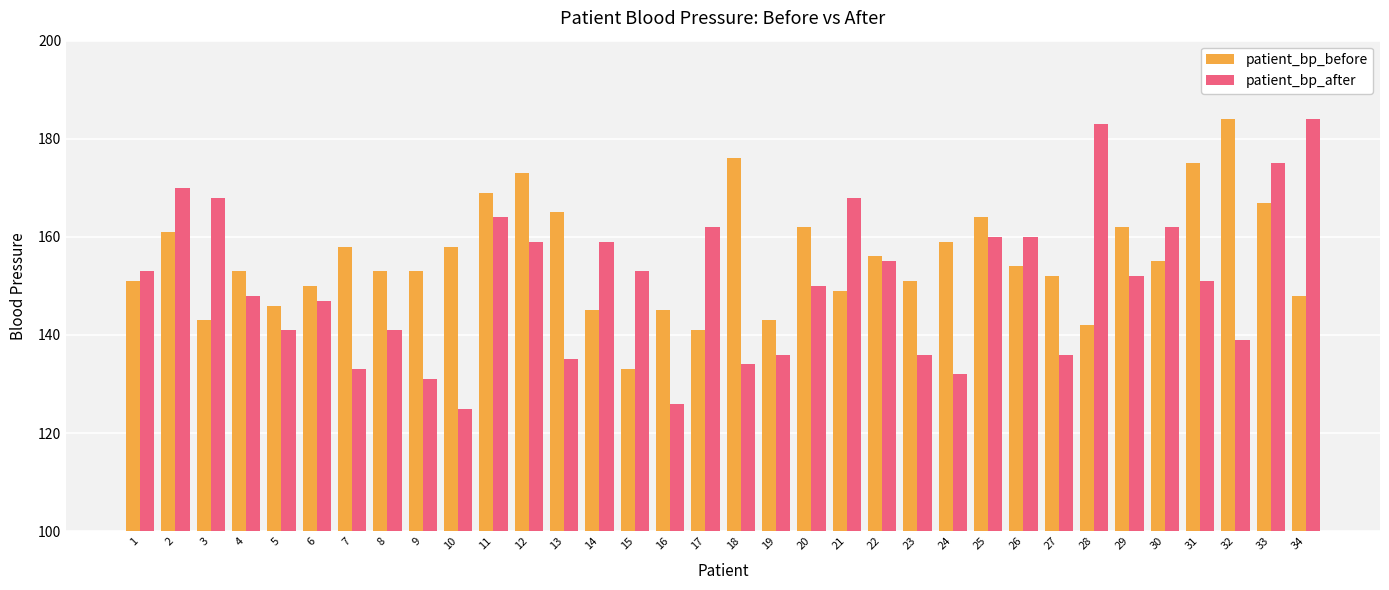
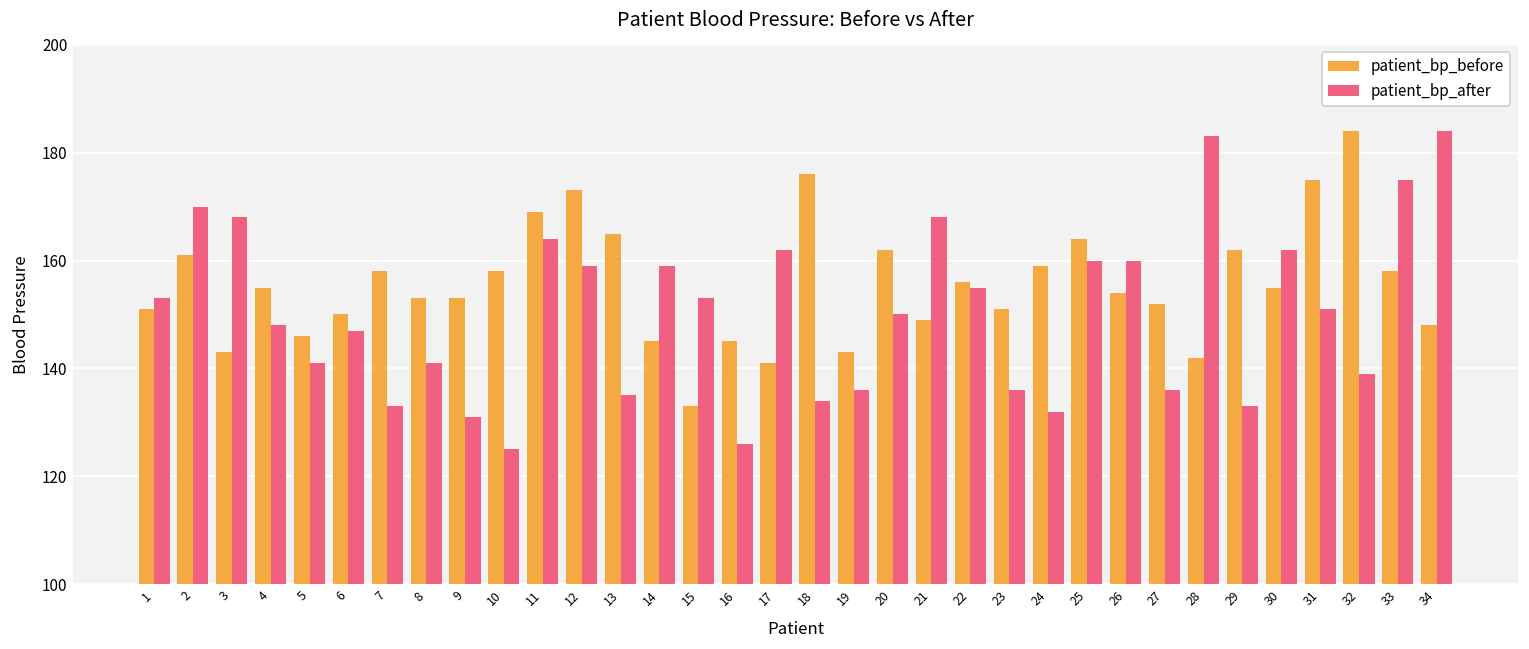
patient_bp_before, 4: 153 -> 155
patient_bp_after, 29: 152 -> 133
patient_bp_before, 33: 167 -> 158
